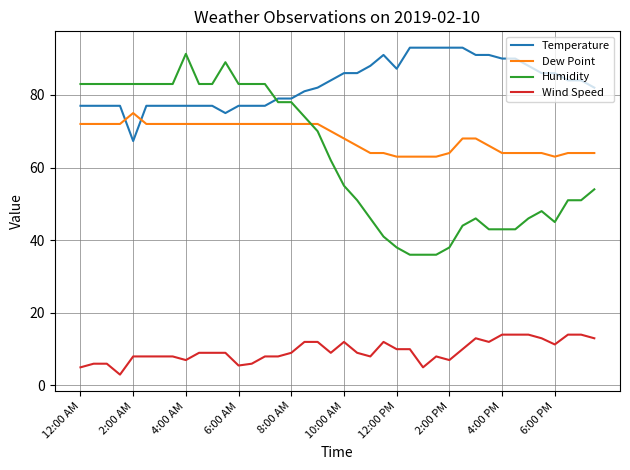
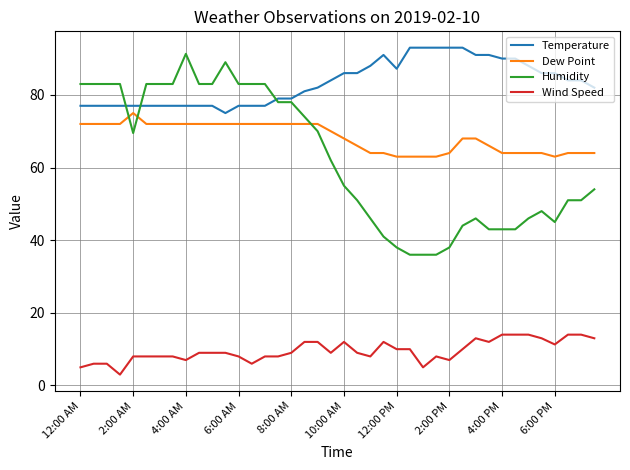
Temperature, 2:00 AM: 67 -> 77
Humidity, 2:00 AM: 83 -> 70
Wind Speed, 6:00 AM: 6 -> 8
